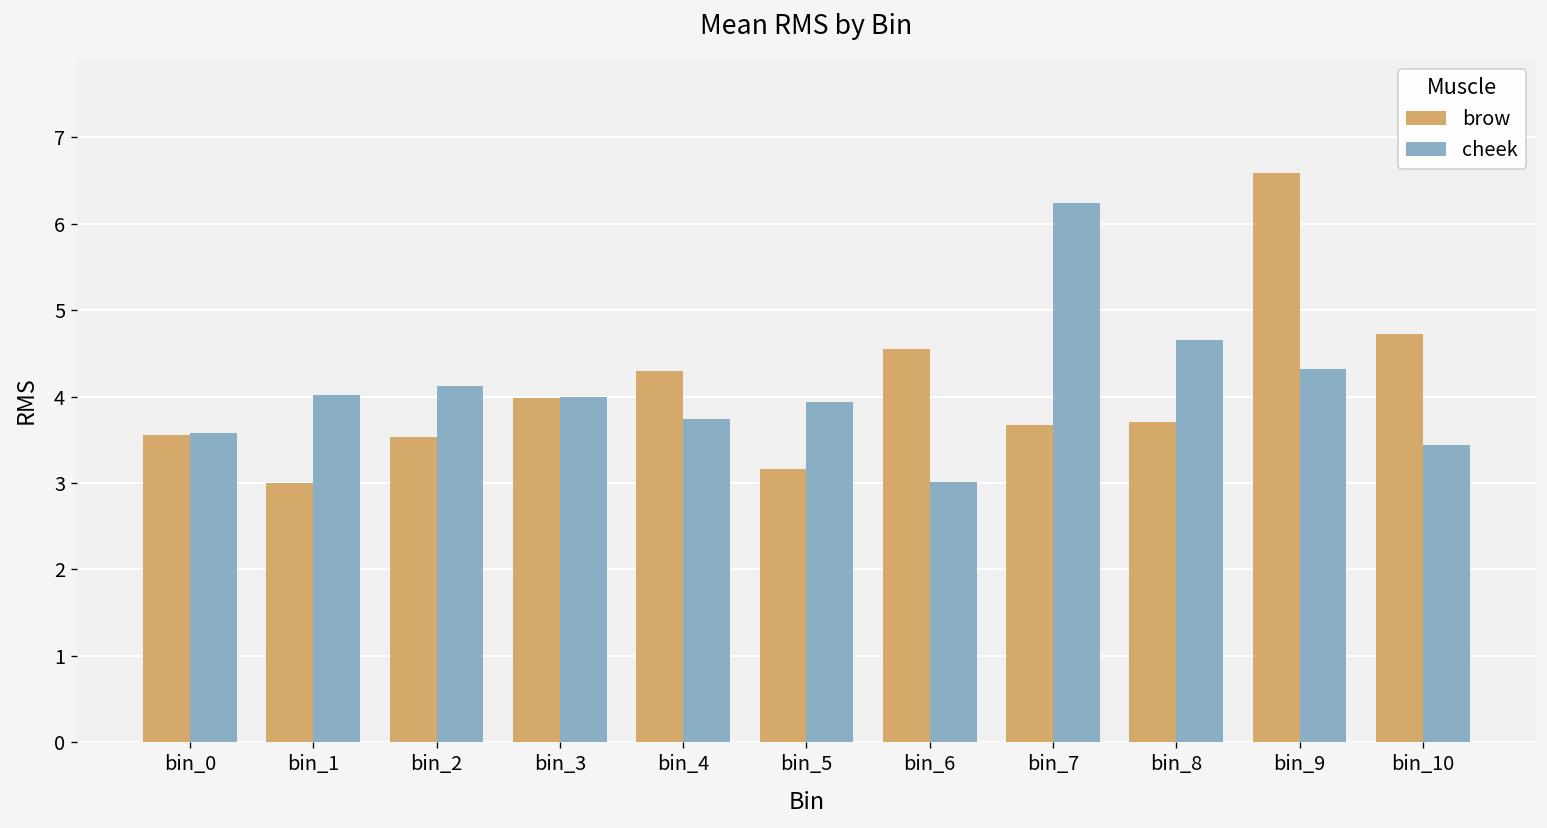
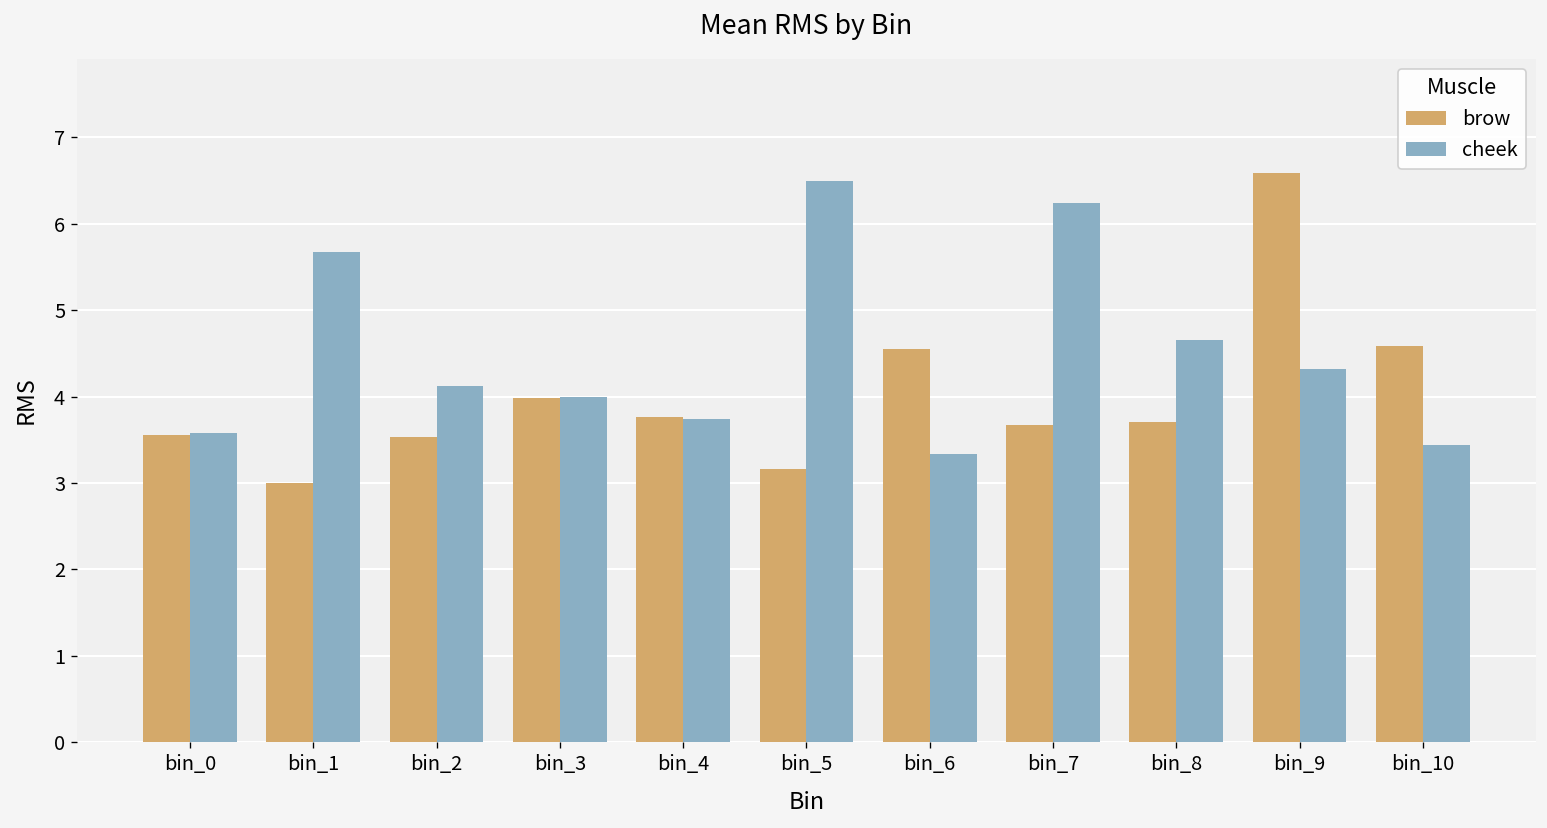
cheek, bin_1: 4.0 -> 5.7
brow, bin_4: 4.3 -> 3.8
cheek, bin_5: 3.9 -> 6.5
cheek, bin_6: 3.0 -> 3.3
brow, bin_10: 4.7 -> 4.6
